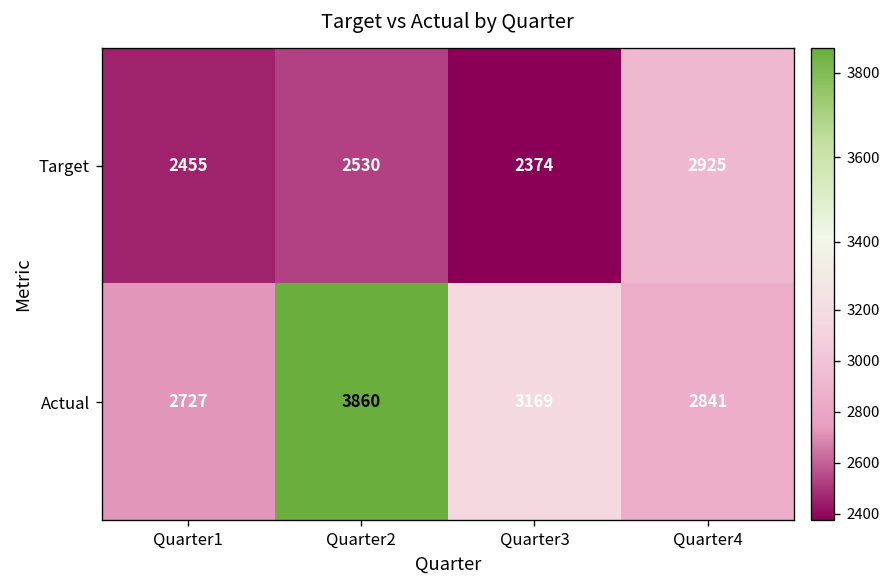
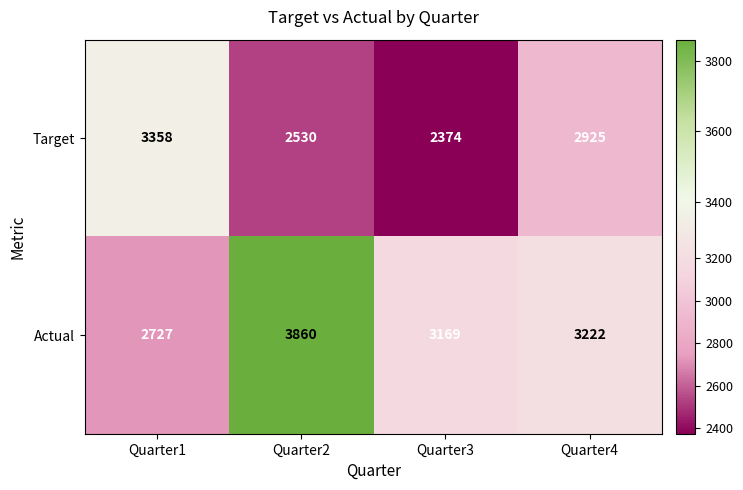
Target, Quarter1: 2455 -> 3358
Actual, Quarter4: 2841 -> 3222
